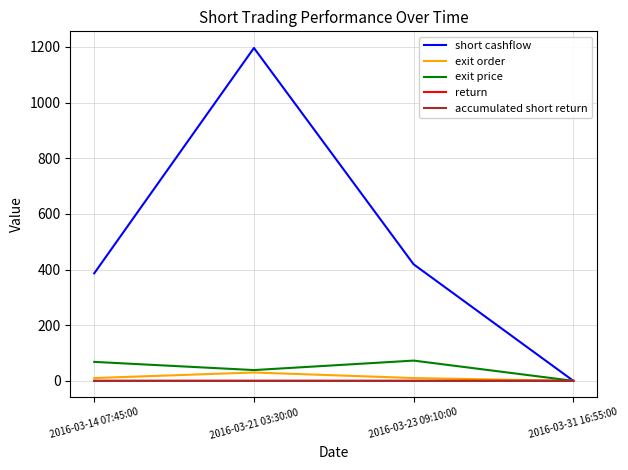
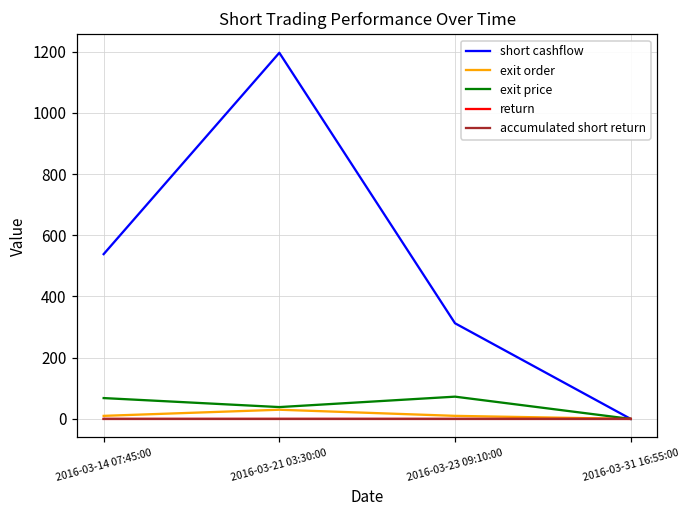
short cashflow, 2016-03-14 07:45:00: 390 -> 540
short cashflow, 2016-03-23 09:10:00: 420 -> 310
